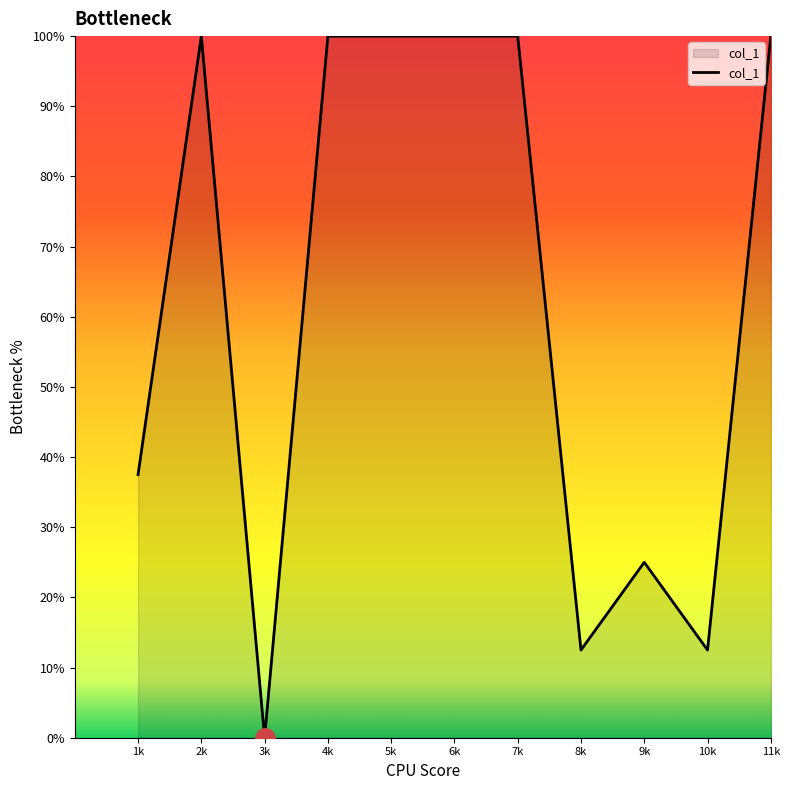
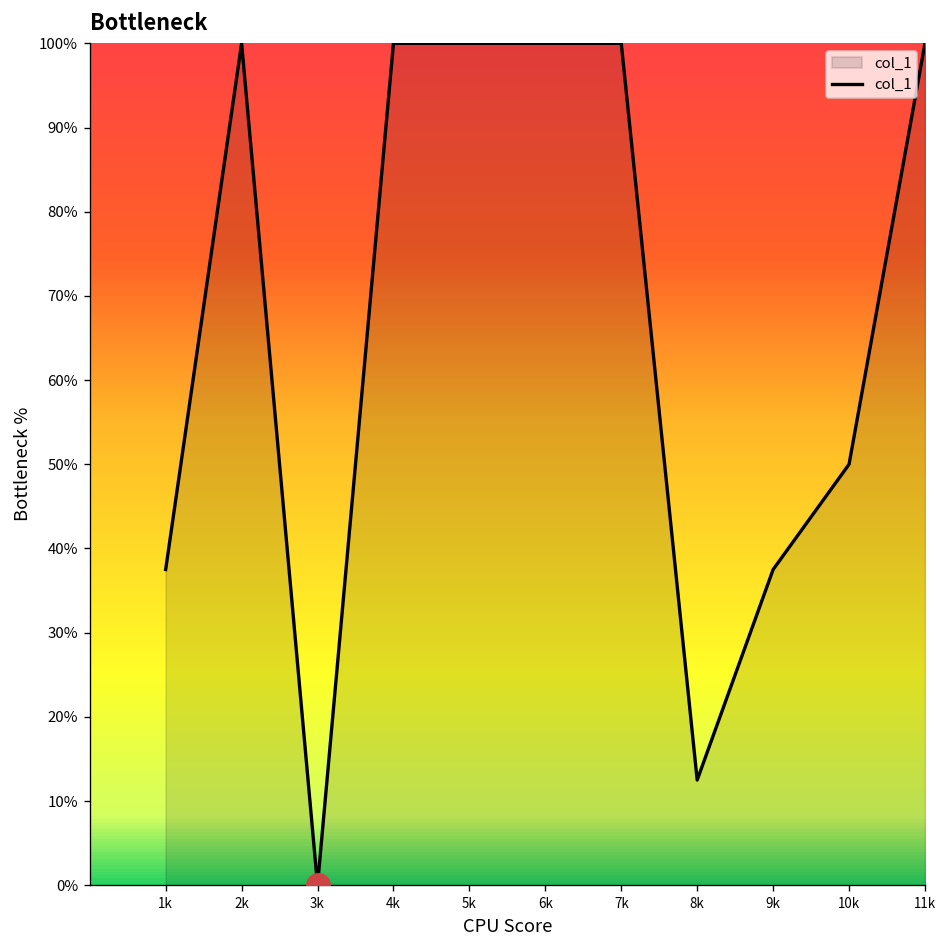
col_1, 9k: 25% -> 38%
col_1, 10k: 13% -> 50%
